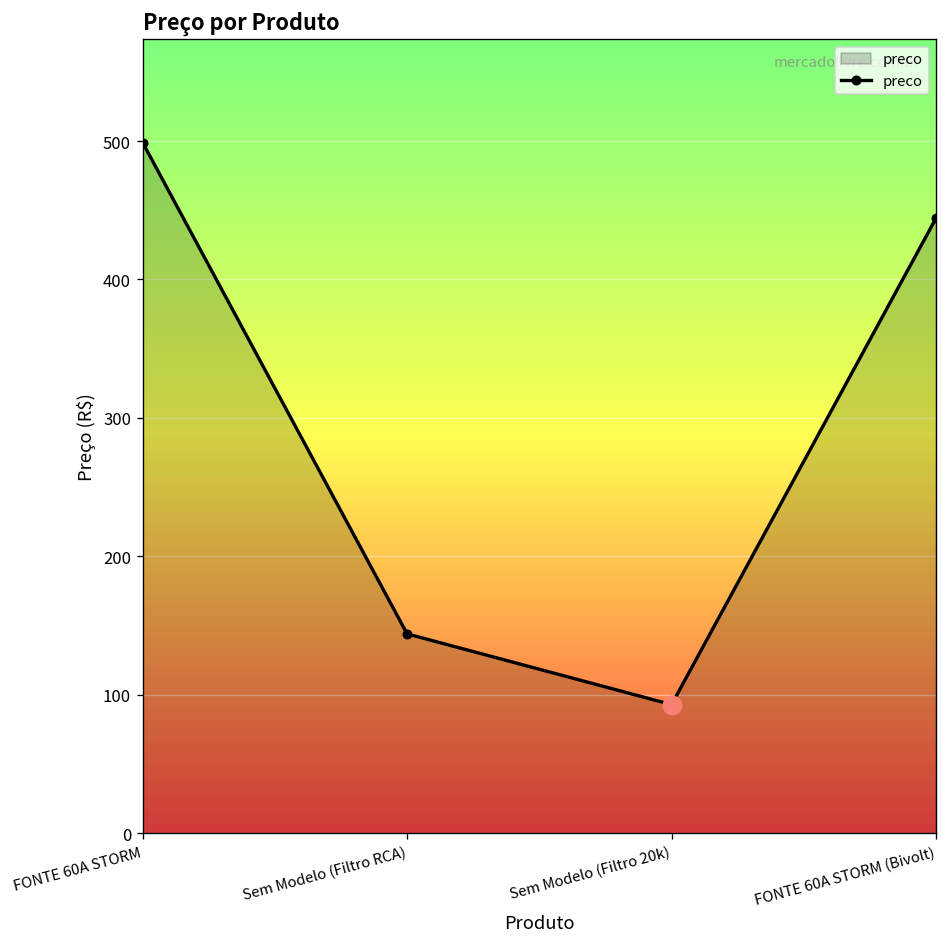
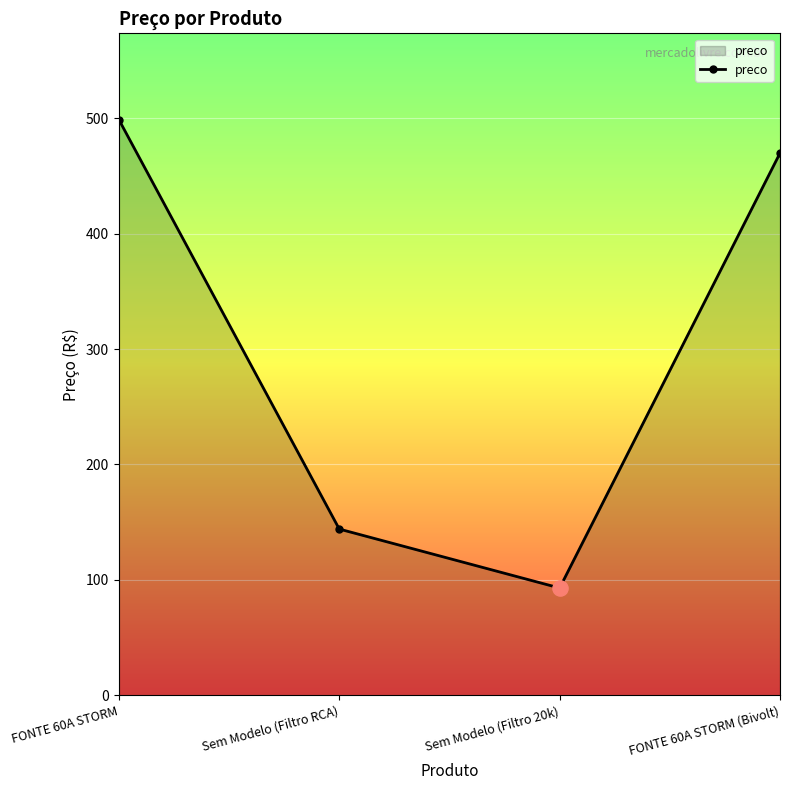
preco, FONTE 60A STORM (Bivolt): 444 -> 470
